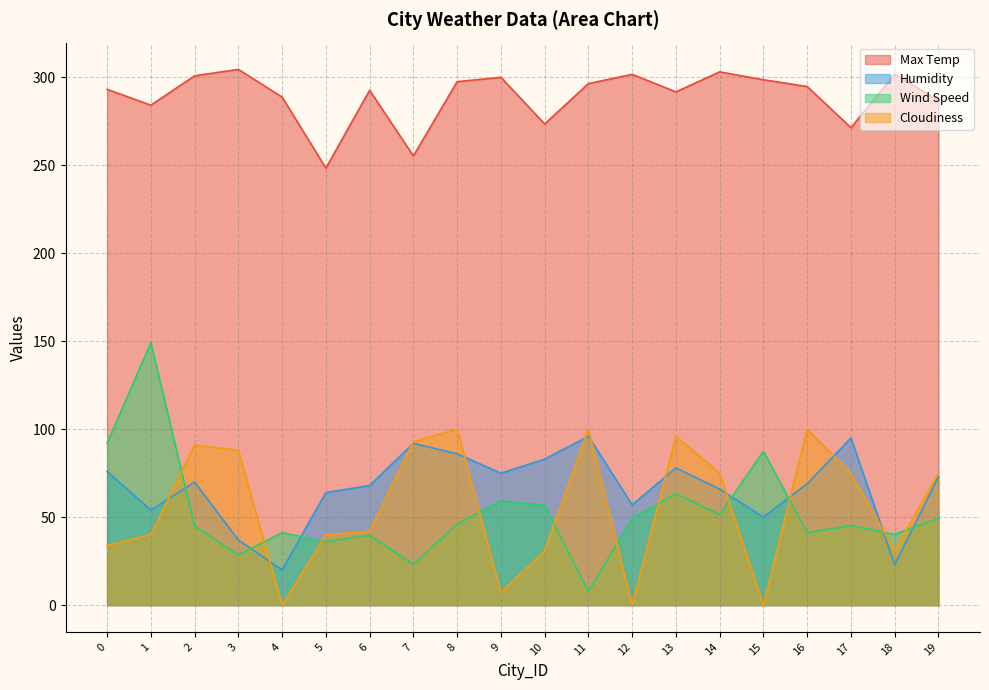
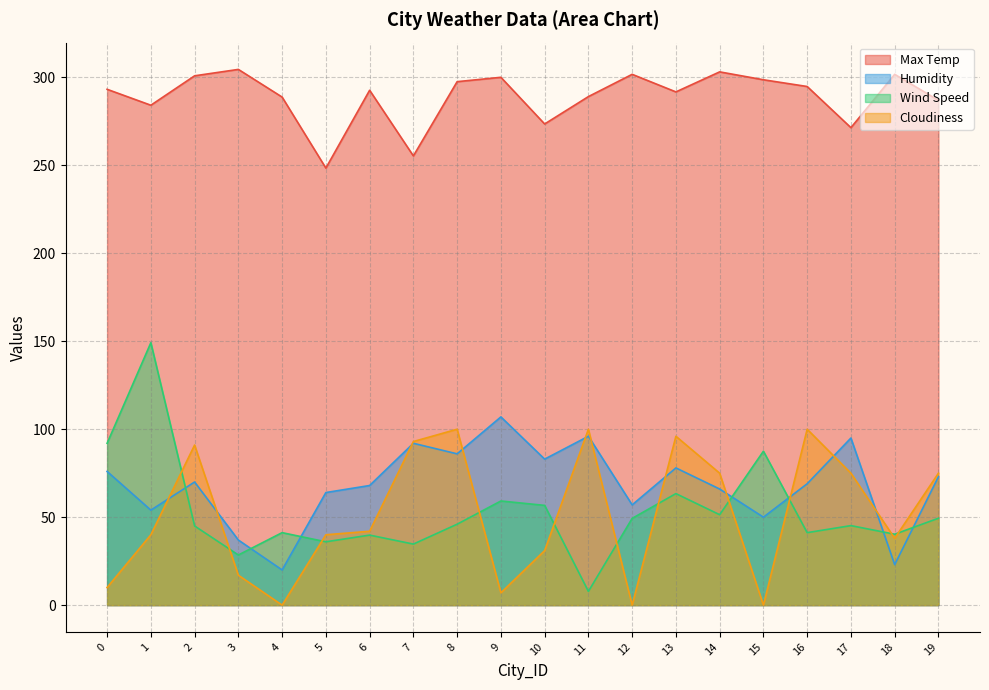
Cloudiness, 0: 34 -> 10
Cloudiness, 3: 88 -> 17
Wind Speed, 7: 23 -> 35
Humidity, 9: 75 -> 107
Max Temp, 11: 297 -> 289
Cloudiness, 18: 31 -> 38
